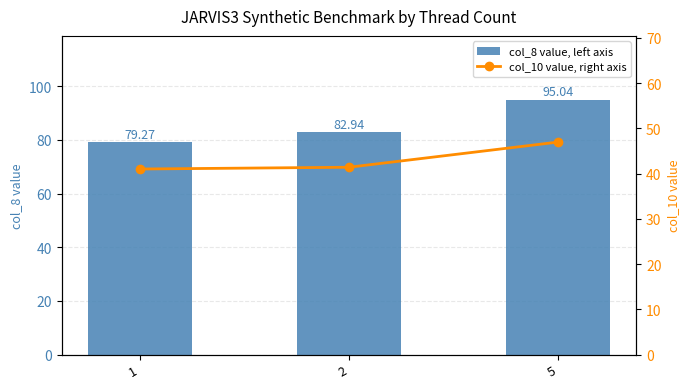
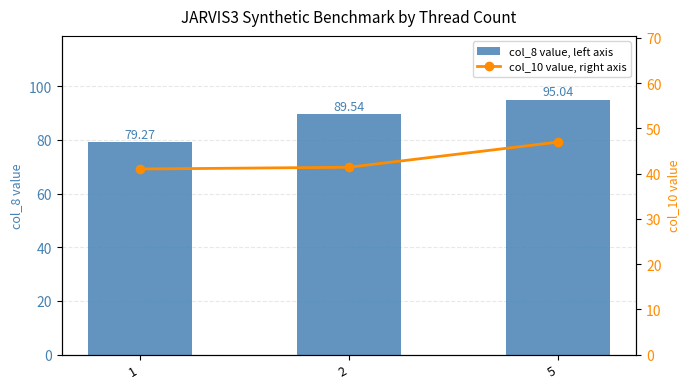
col_8 value, left axis, 2: 82.94 -> 89.54
